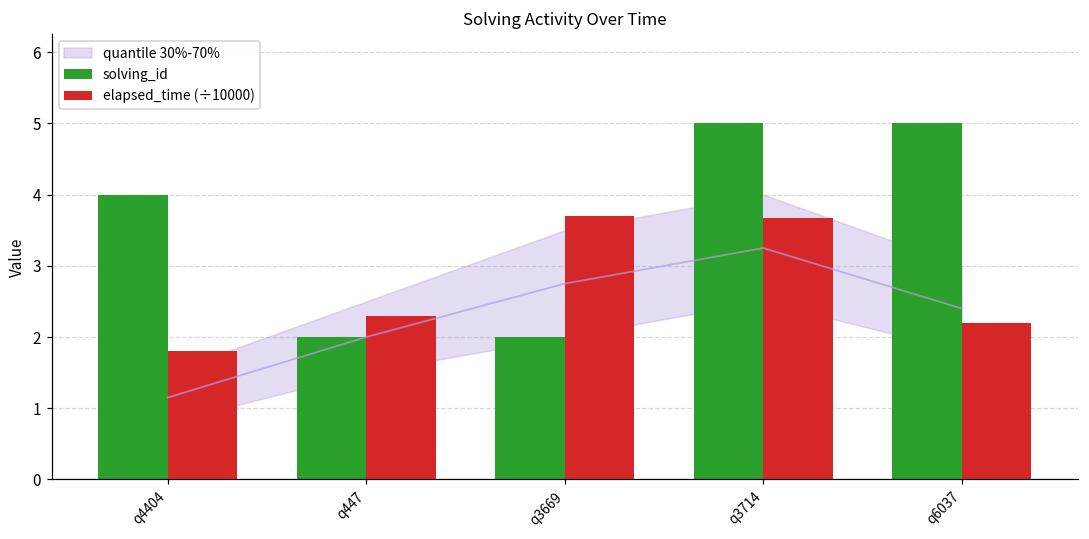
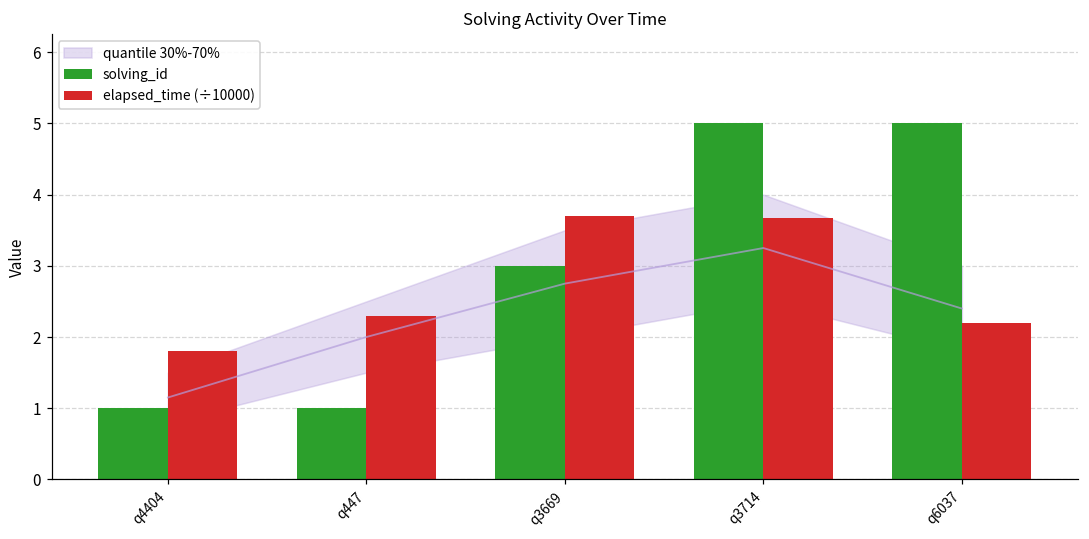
solving_id, q4404: 4 -> 1
solving_id, q447: 2 -> 1
solving_id, q3669: 2 -> 3
